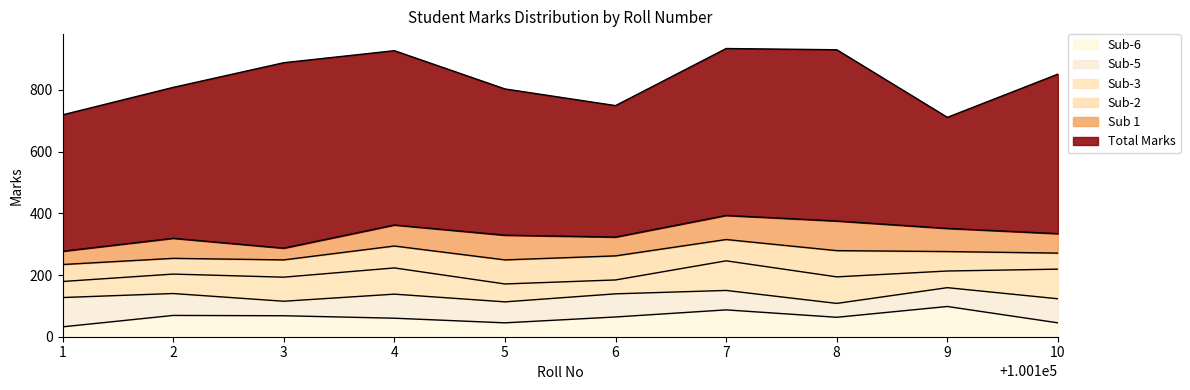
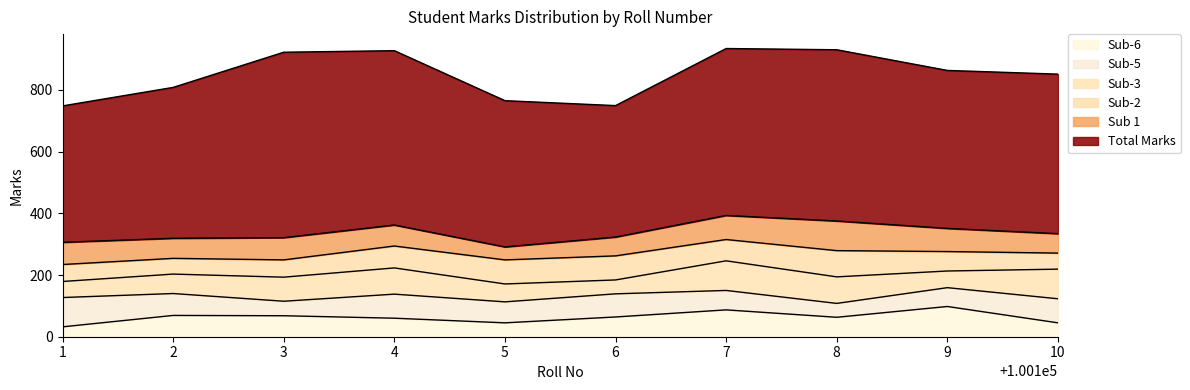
Sub 1, 1: 40 -> 70
Sub 1, 3: 40 -> 70
Sub 1, 5: 80 -> 40
Total Marks, 9: 360 -> 510
